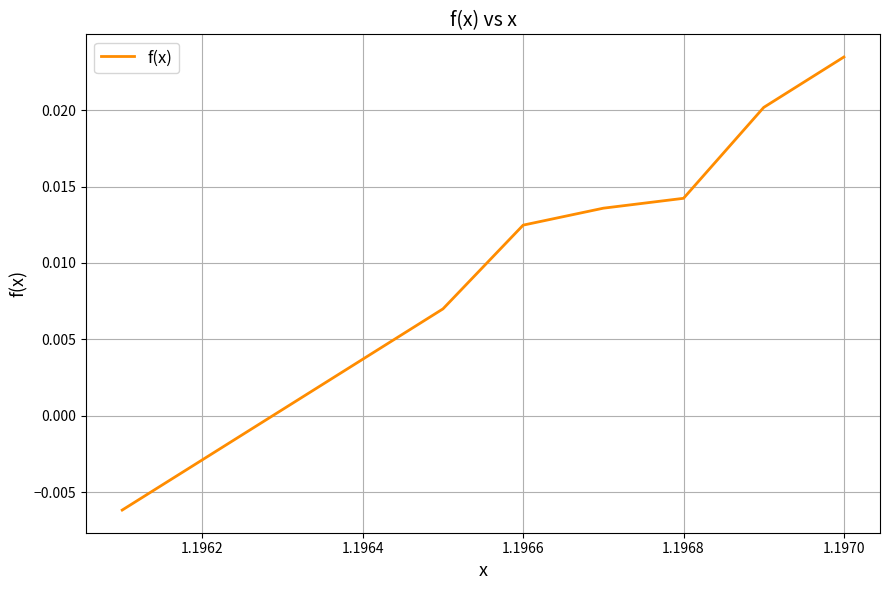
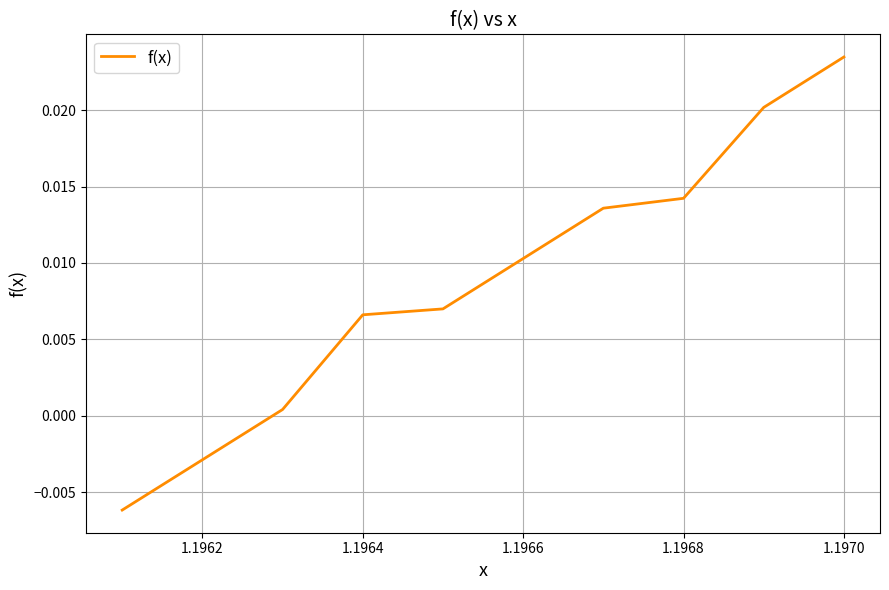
1.1964: 0.0037 -> 0.0066
1.1966: 0.0125 -> 0.0103
